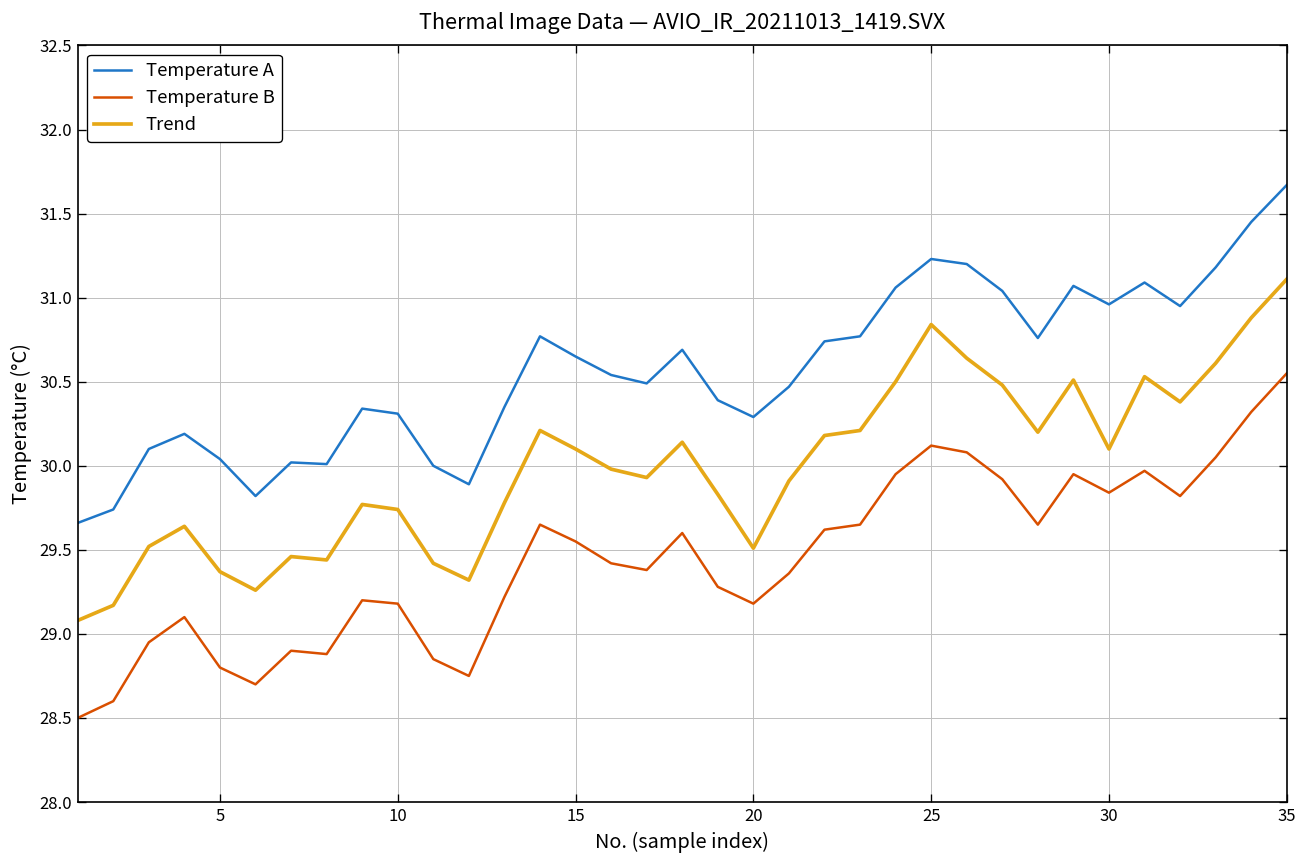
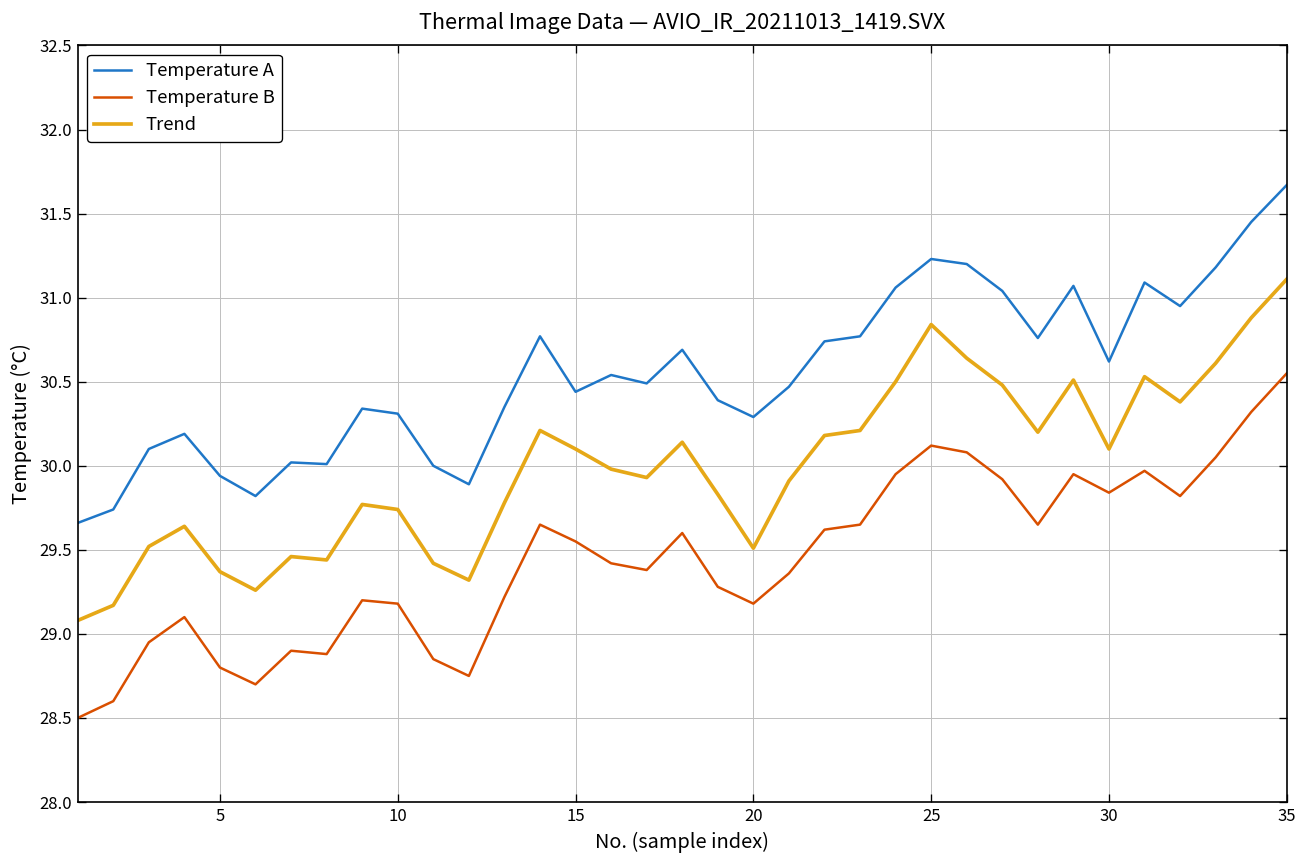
Temperature A, 5: 30.04 -> 29.94
Temperature A, 15: 30.65 -> 30.44
Temperature A, 30: 30.96 -> 30.62
